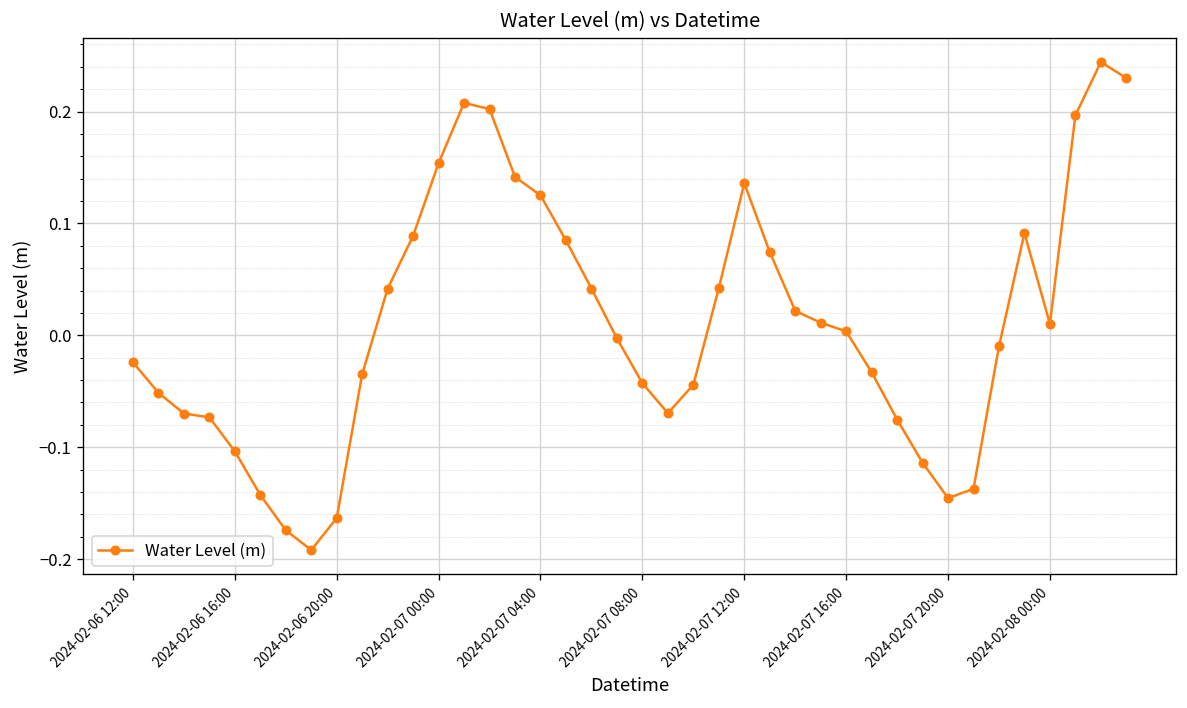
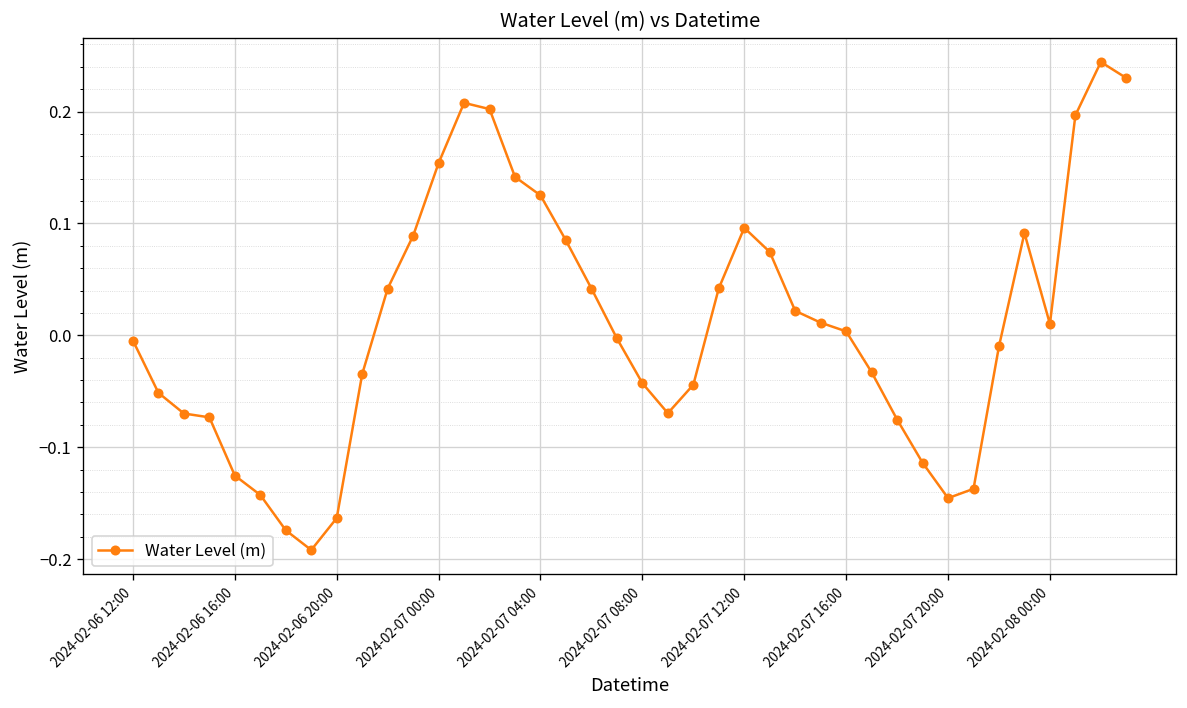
2024-02-06 12:00: -0.02 -> 0.00
2024-02-06 16:00: -0.10 -> -0.13
2024-02-07 12:00: 0.14 -> 0.10
